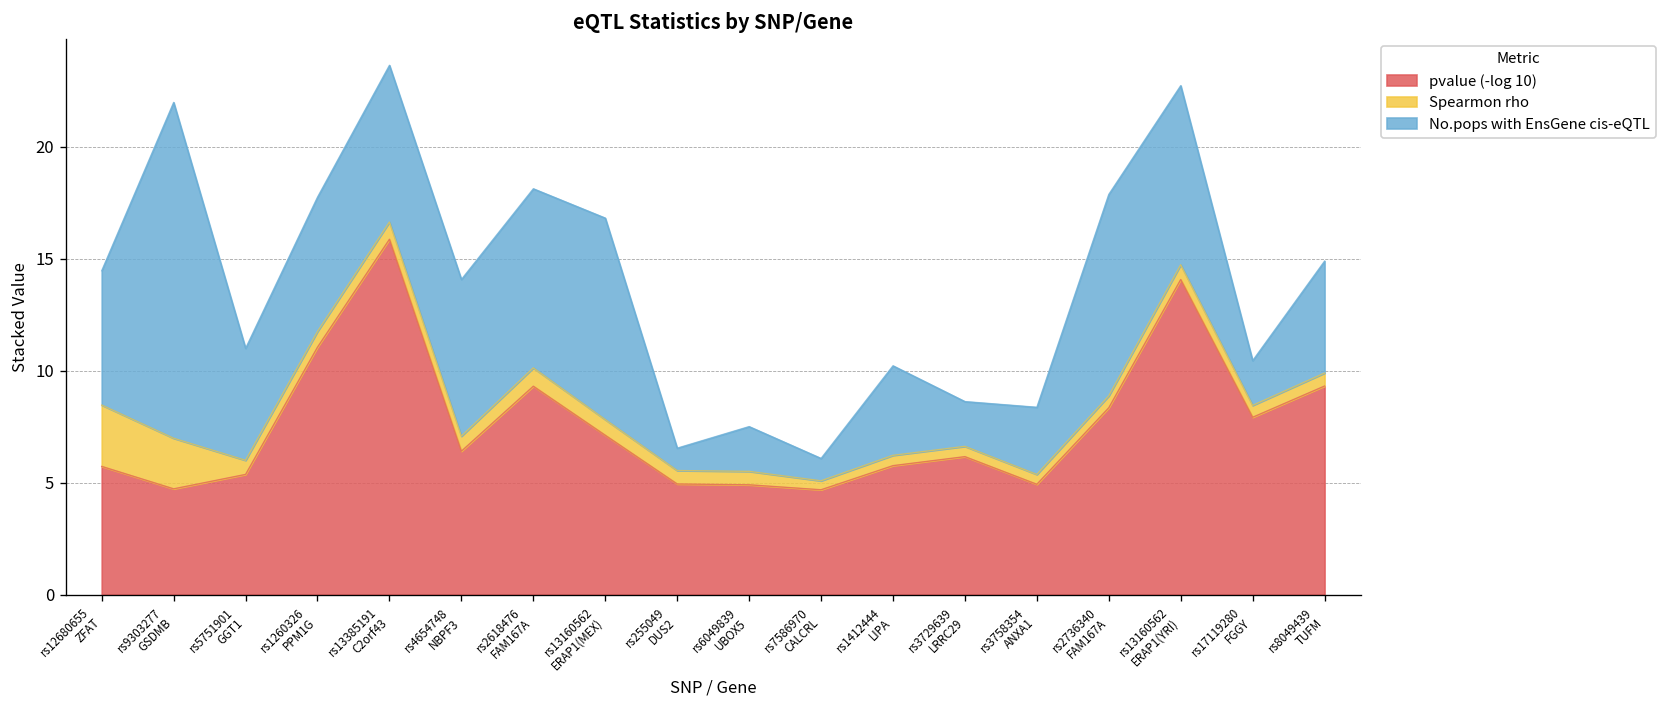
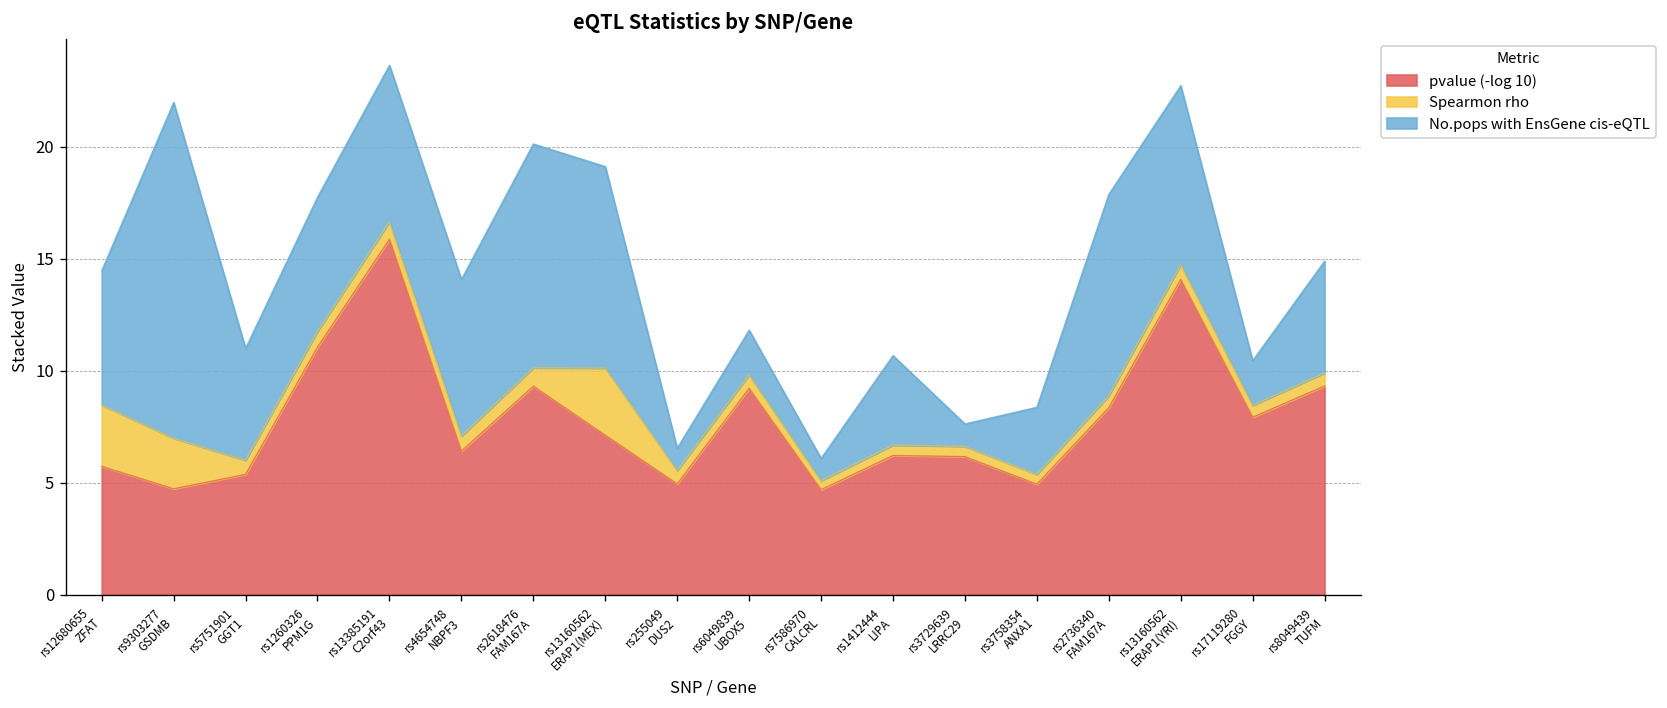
No.pops with EnsGene cis-eQTL, rs2618476 FAM167A: 8 -> 10
Spearmon rho, rs13160562 ERAP1(MEX): 0.7 -> 3.0
pvalue (-log 10), rs6049839 UBOX5: 4.9 -> 9.2
pvalue (-log 10), rs1412444 LIPA: 5.8 -> 6.2
No.pops with EnsGene cis-eQTL, rs3729639 LRRC29: 2 -> 1
